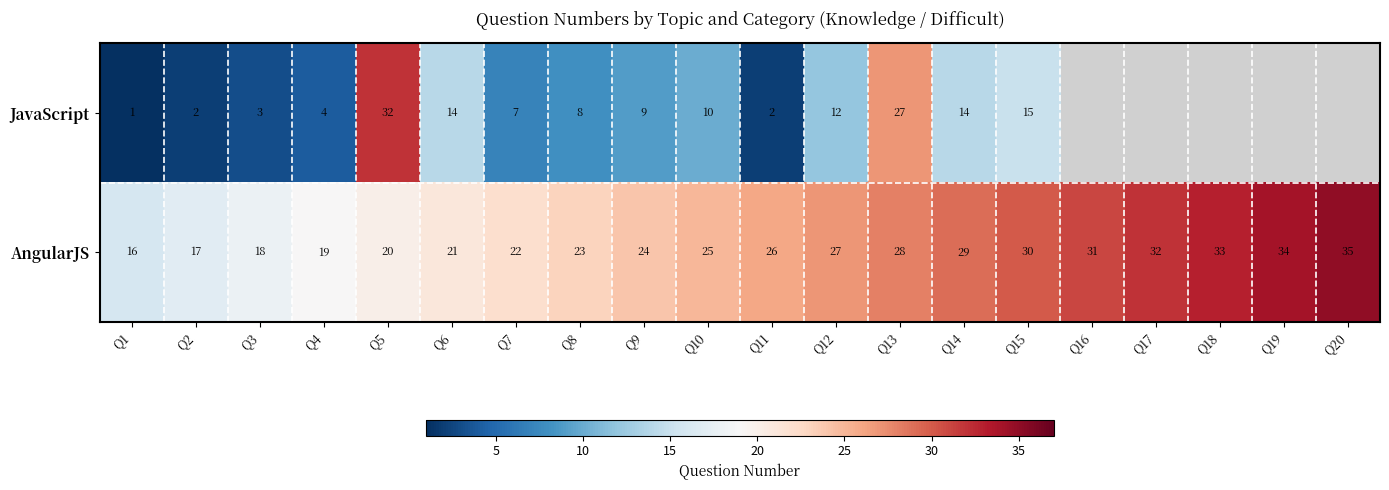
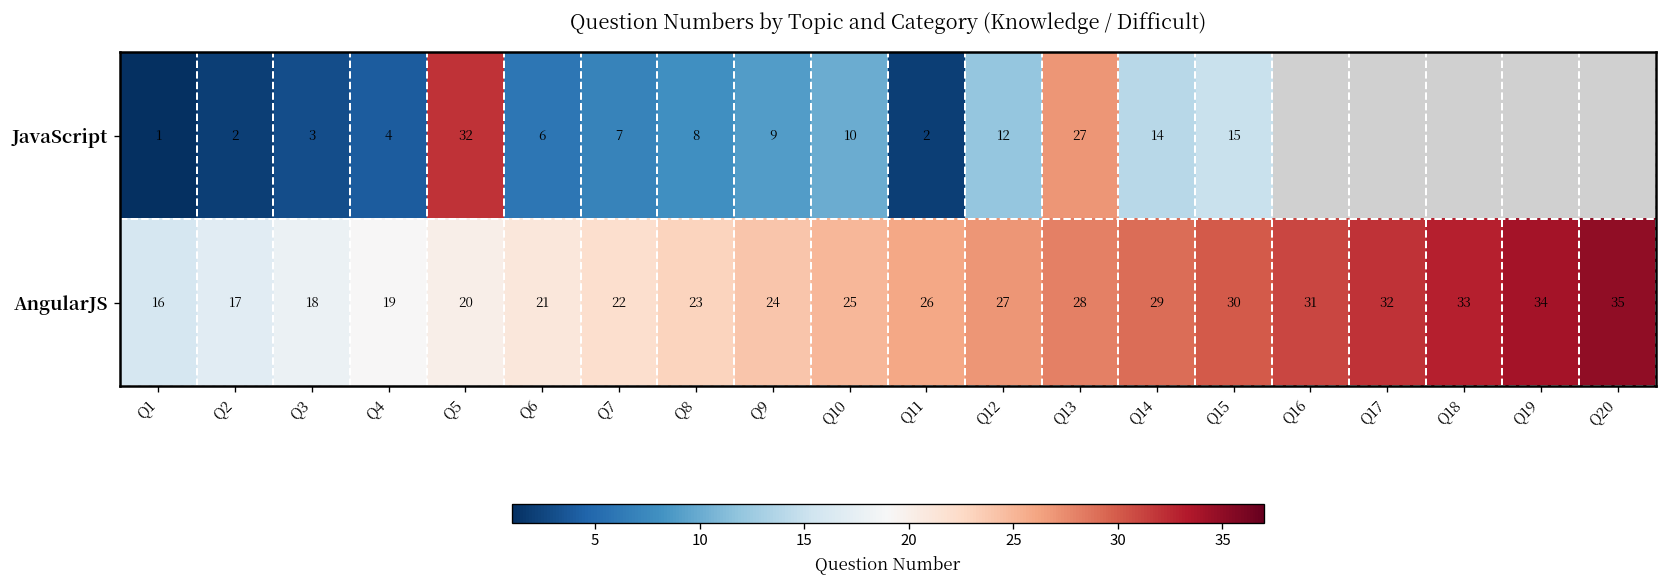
JavaScript, Q6: 14 -> 6
